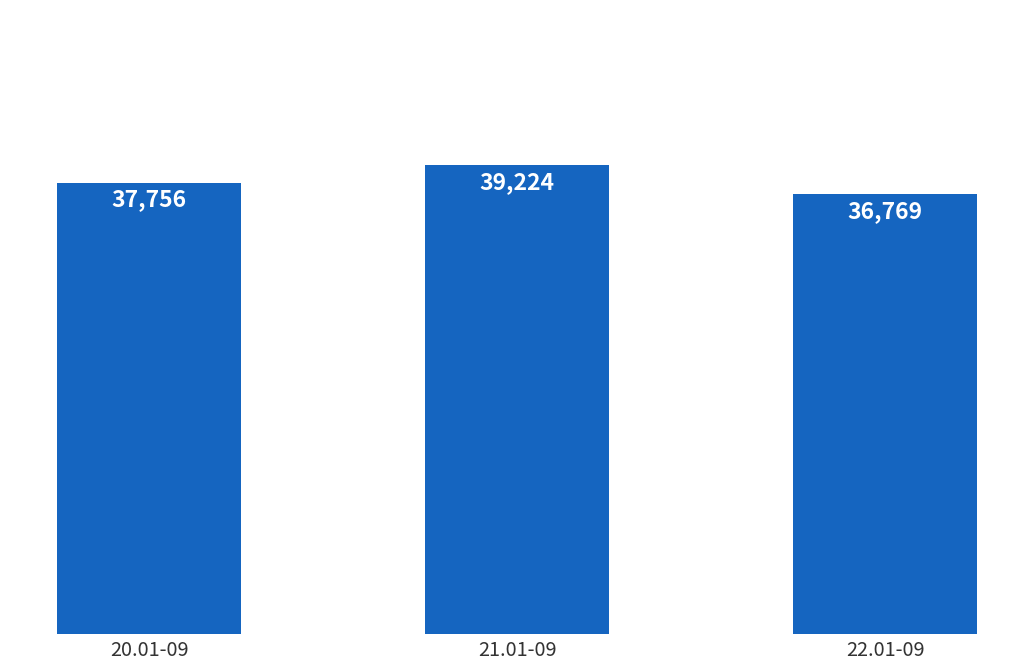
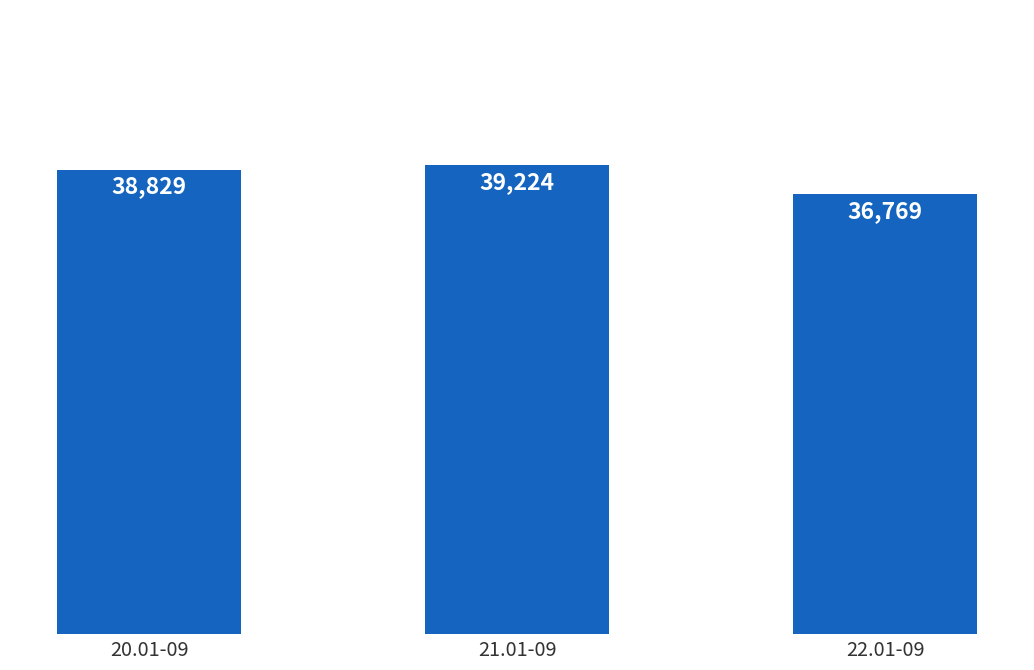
20.01-09: 37,756 -> 38,829
